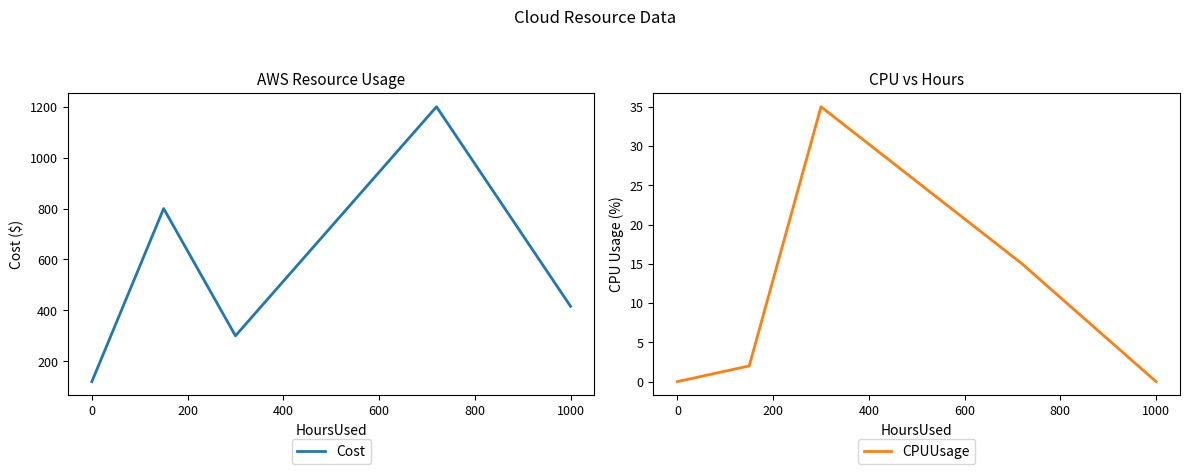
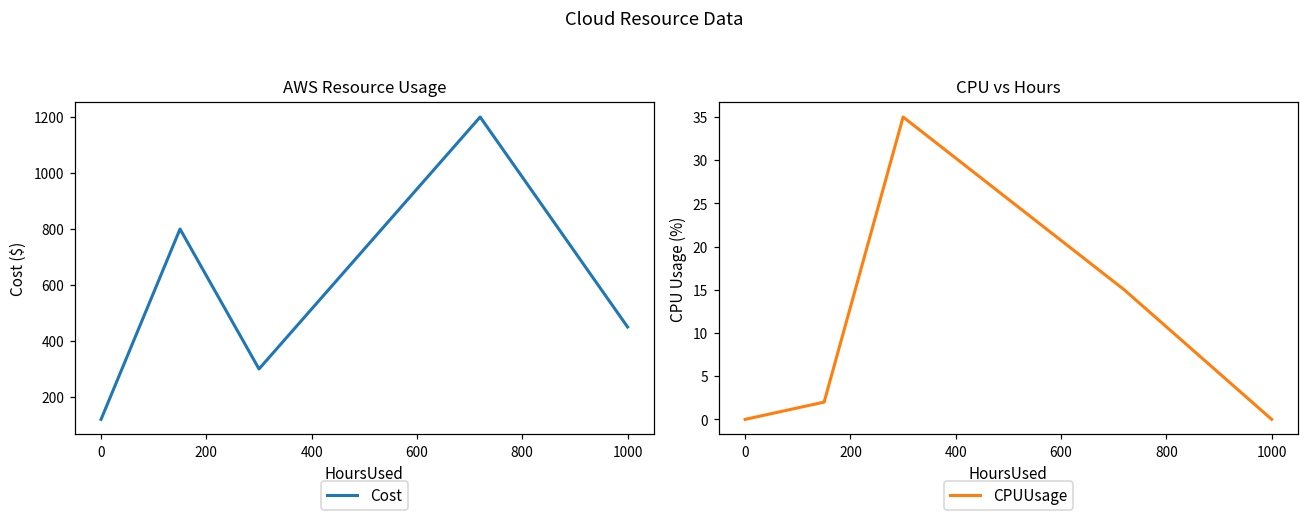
AWS Resource Usage, 1000: 420 -> 450
